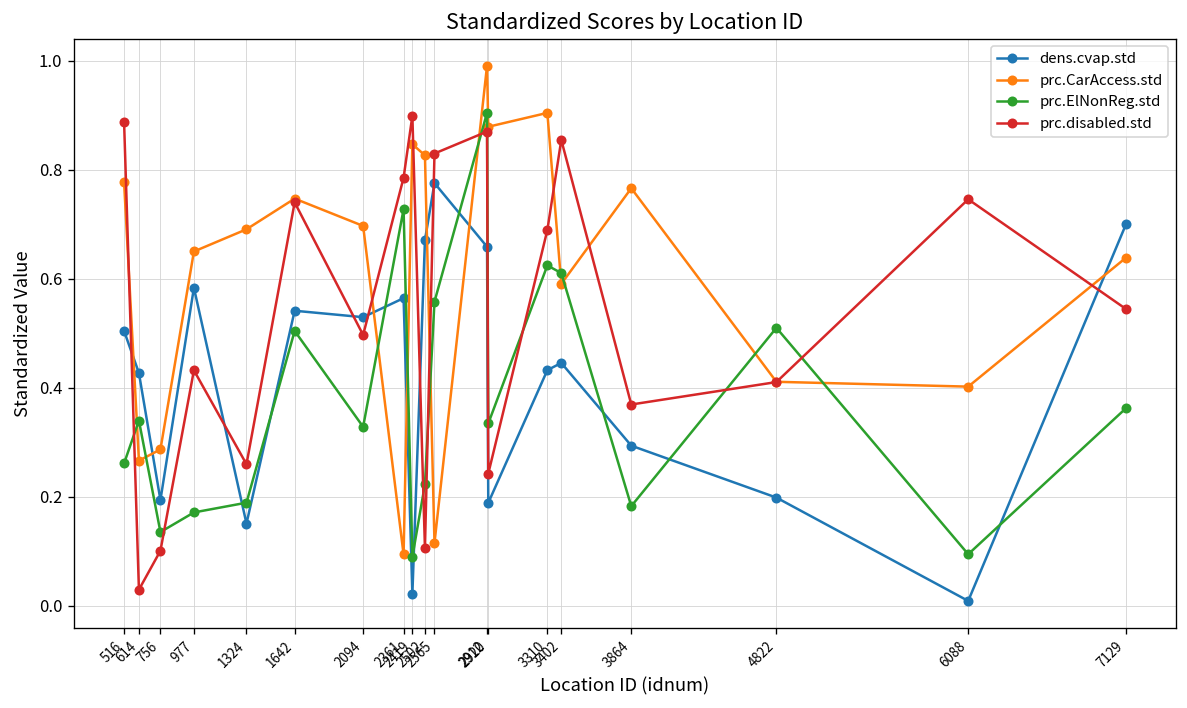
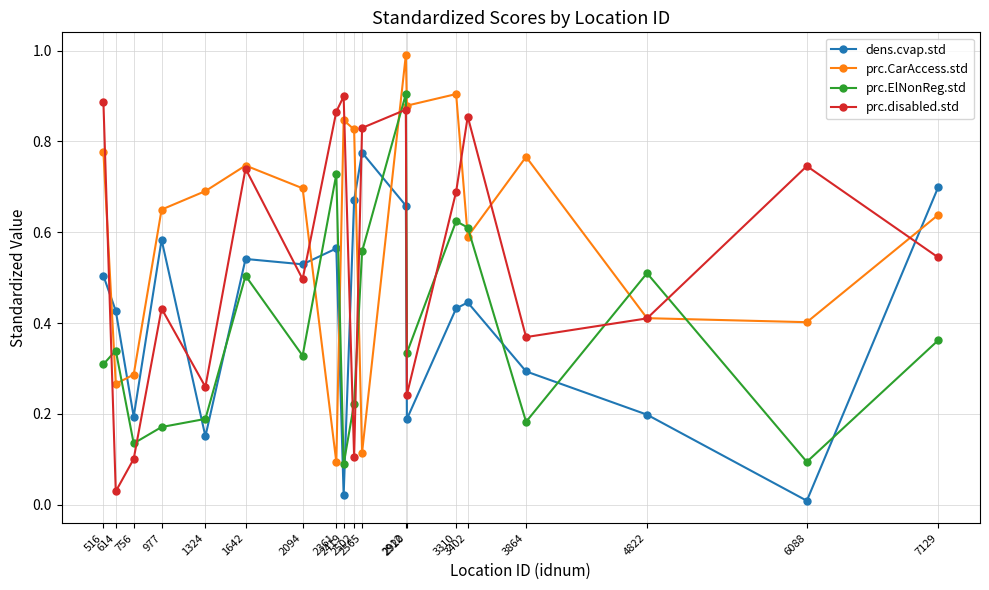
prc.ElNonReg.std, 516: 0.26 -> 0.31
prc.disabled.std, 2361: 0.79 -> 0.87
